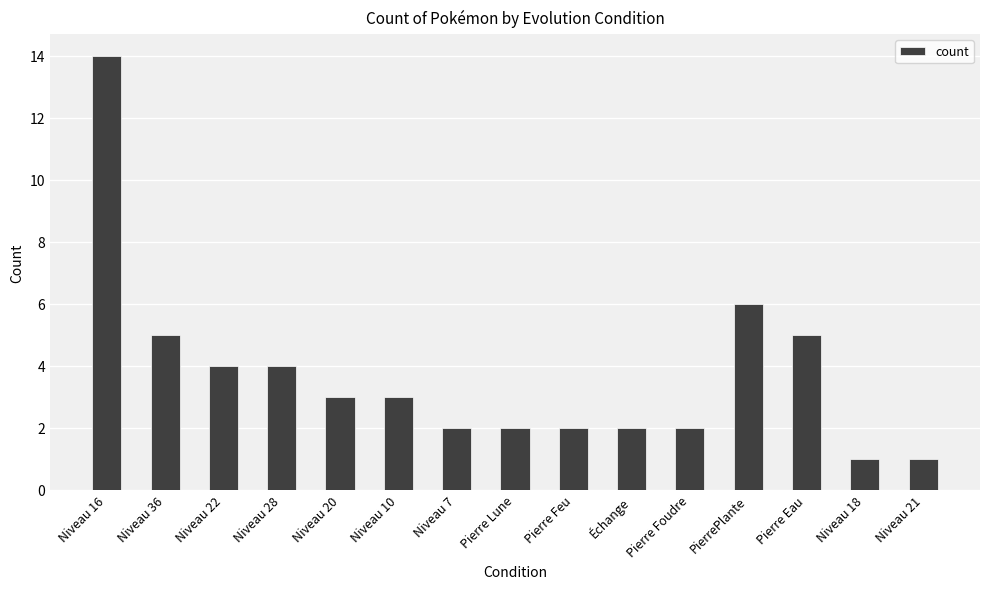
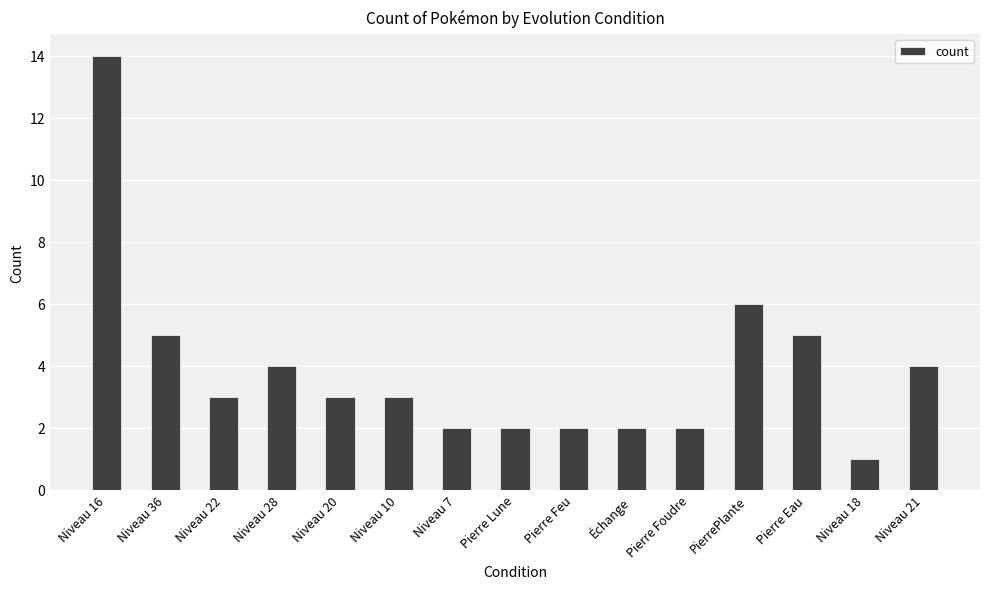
Niveau 22: 4 -> 3
Niveau 21: 1 -> 4
